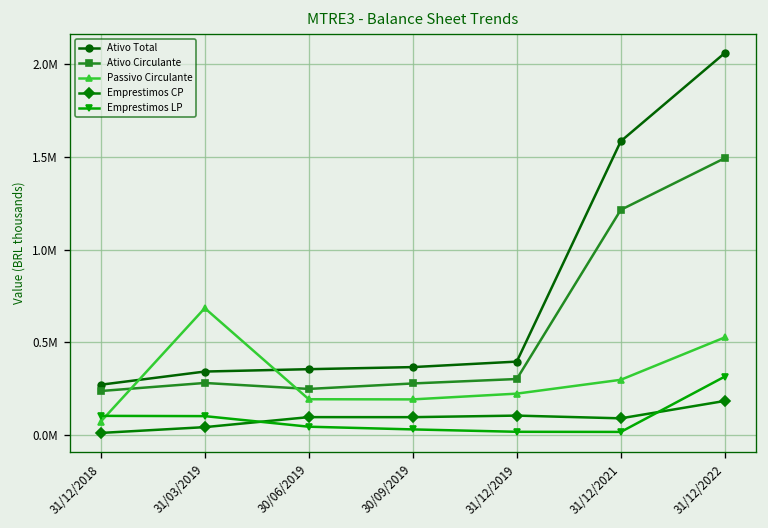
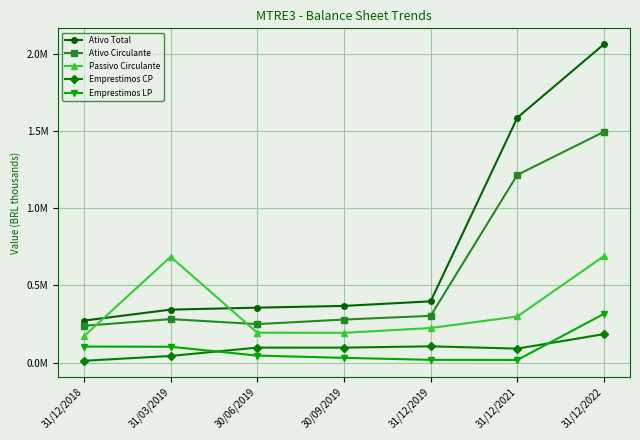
Passivo Circulante, 31/12/2018: 70000 -> 170000
Passivo Circulante, 31/12/2022: 530000 -> 690000
